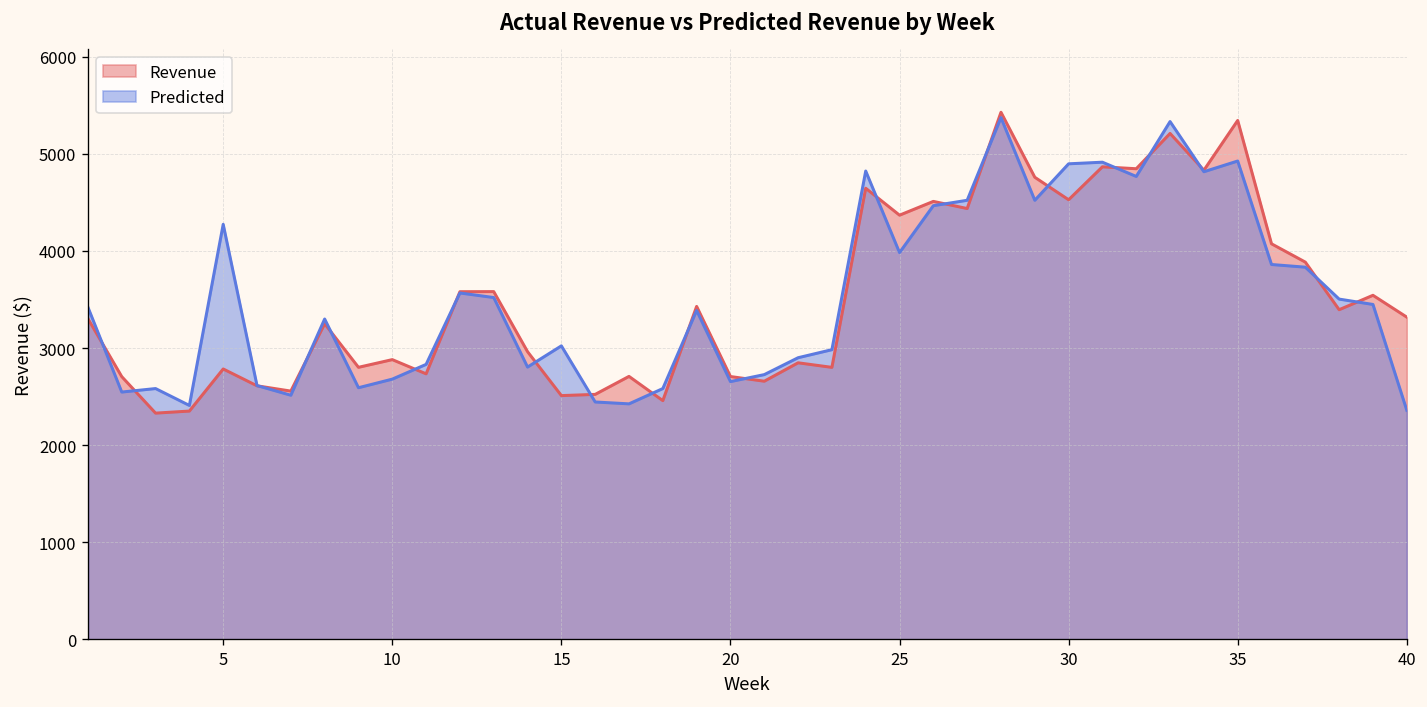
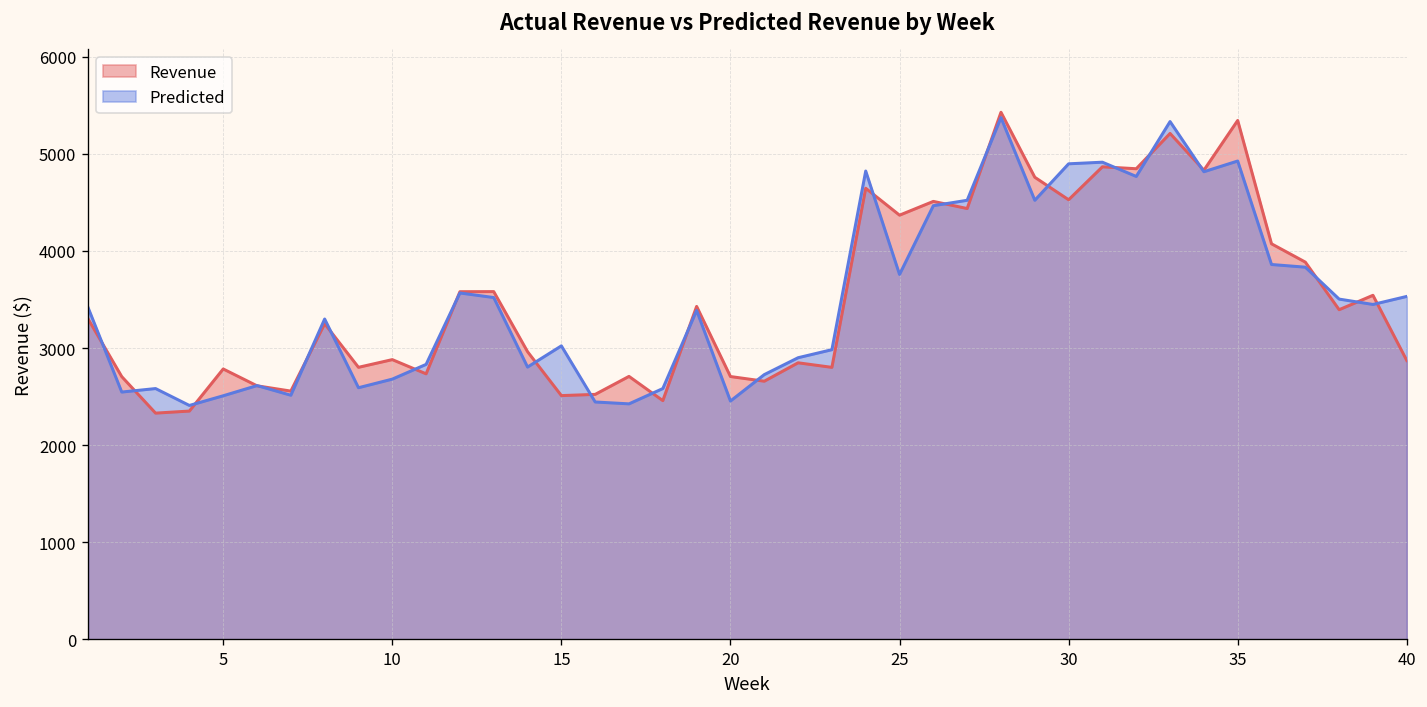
Predicted, 5: 4300 -> 2500
Predicted, 20: 2700 -> 2500
Predicted, 25: 4000 -> 3800
Revenue, 40: 3300 -> 2900
Predicted, 40: 2400 -> 3500
